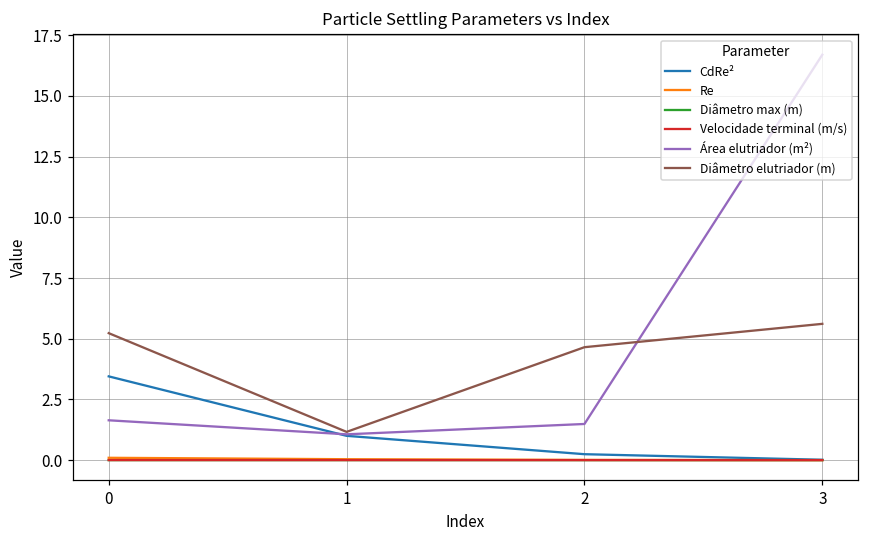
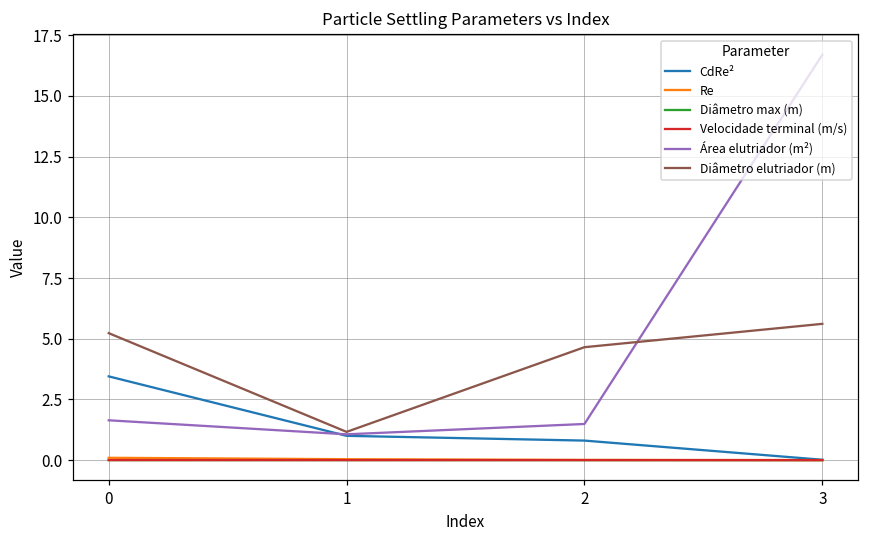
CdRe², 2: 0.2 -> 0.8
